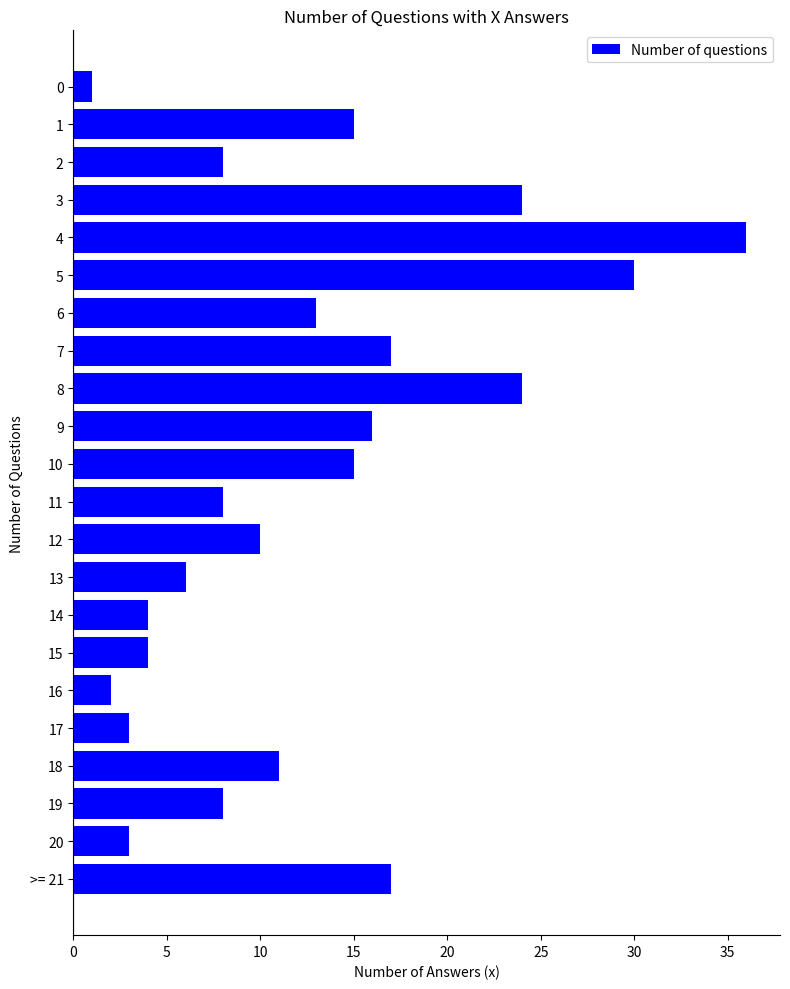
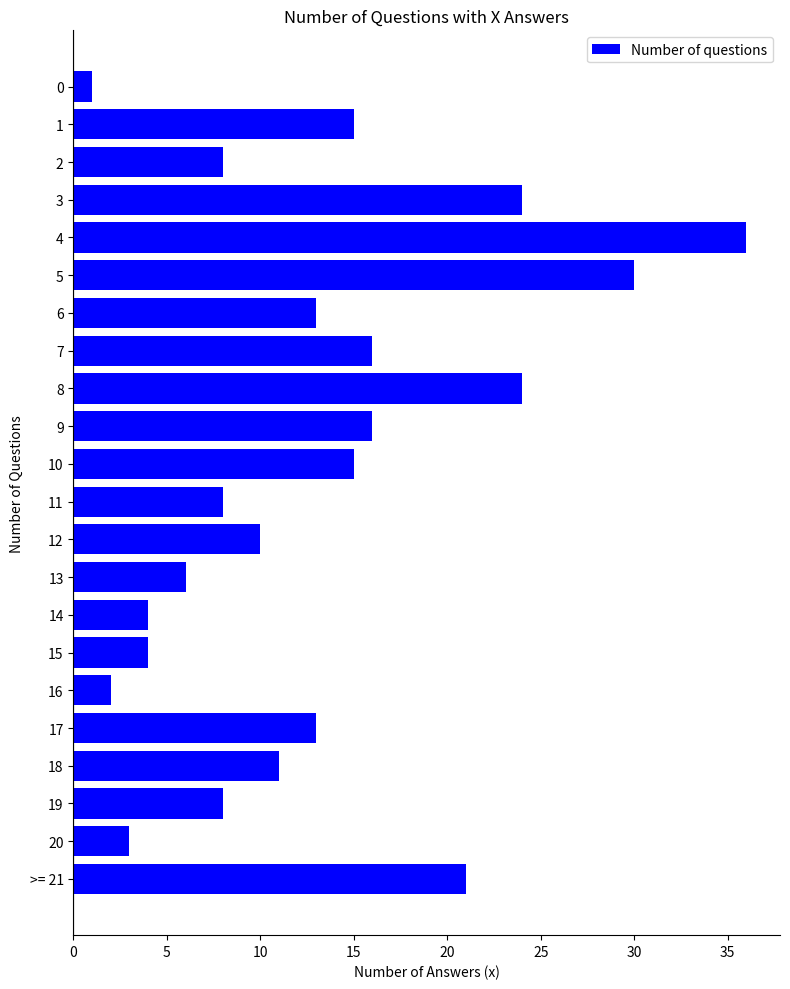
7: 17 -> 16
17: 3 -> 13
>= 21: 17 -> 21
